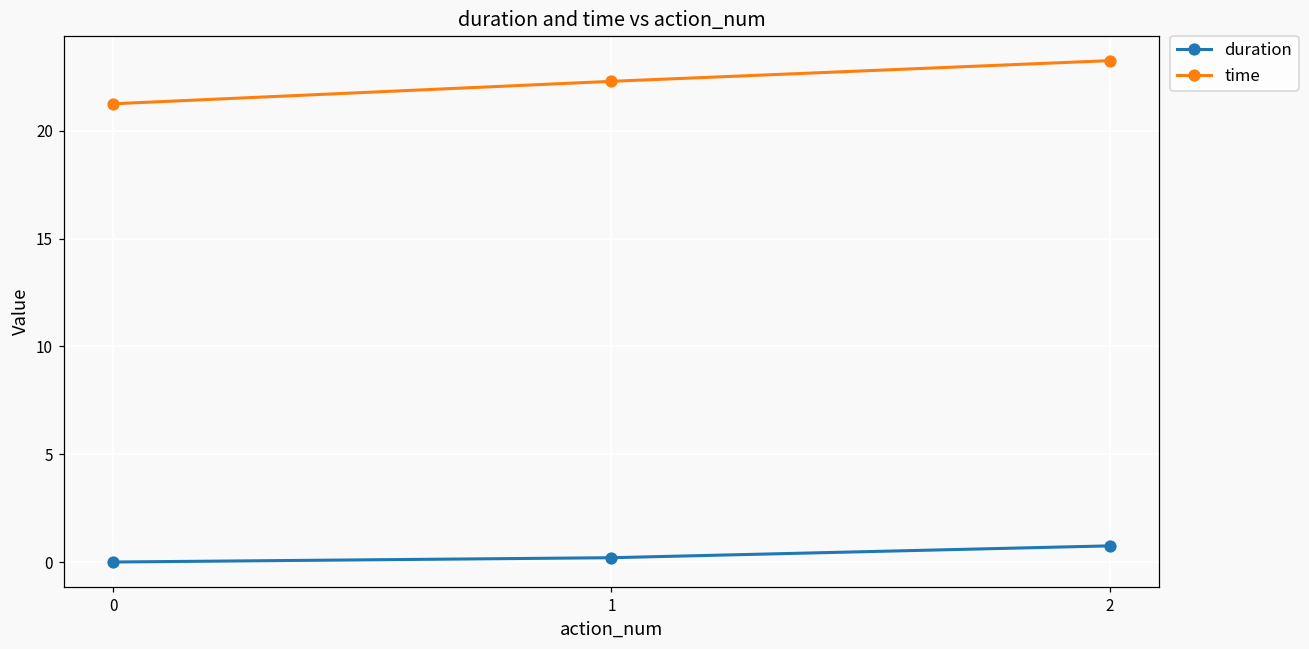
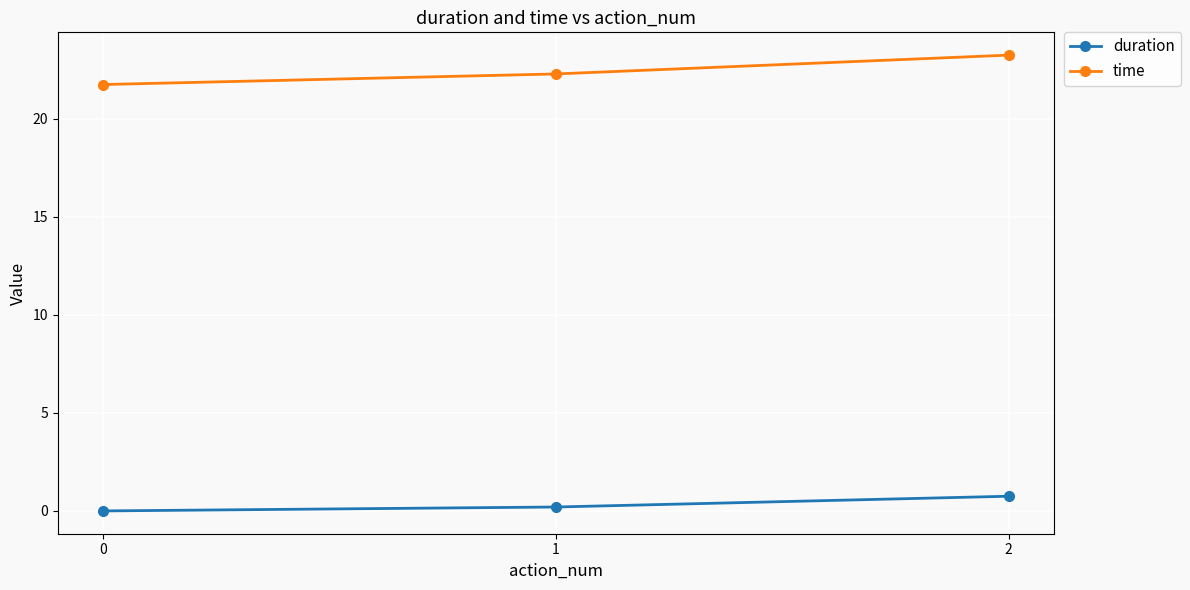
time, 0: 21.3 -> 21.8
